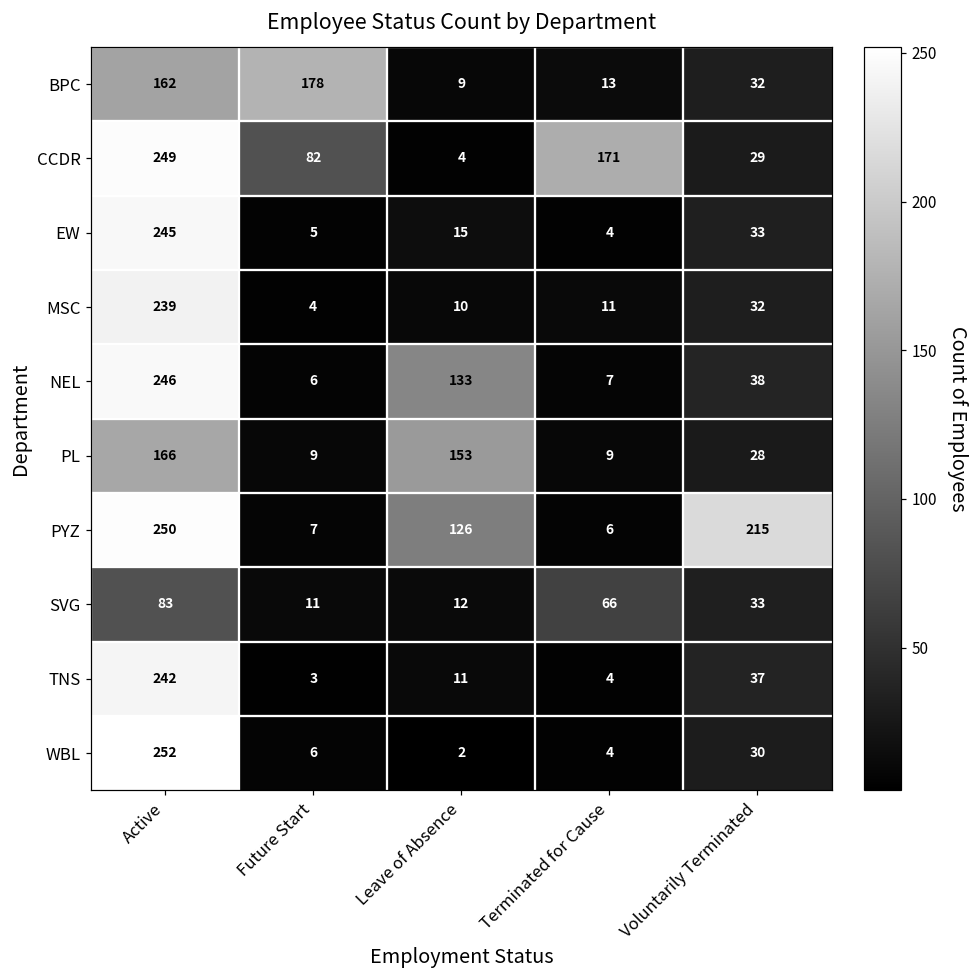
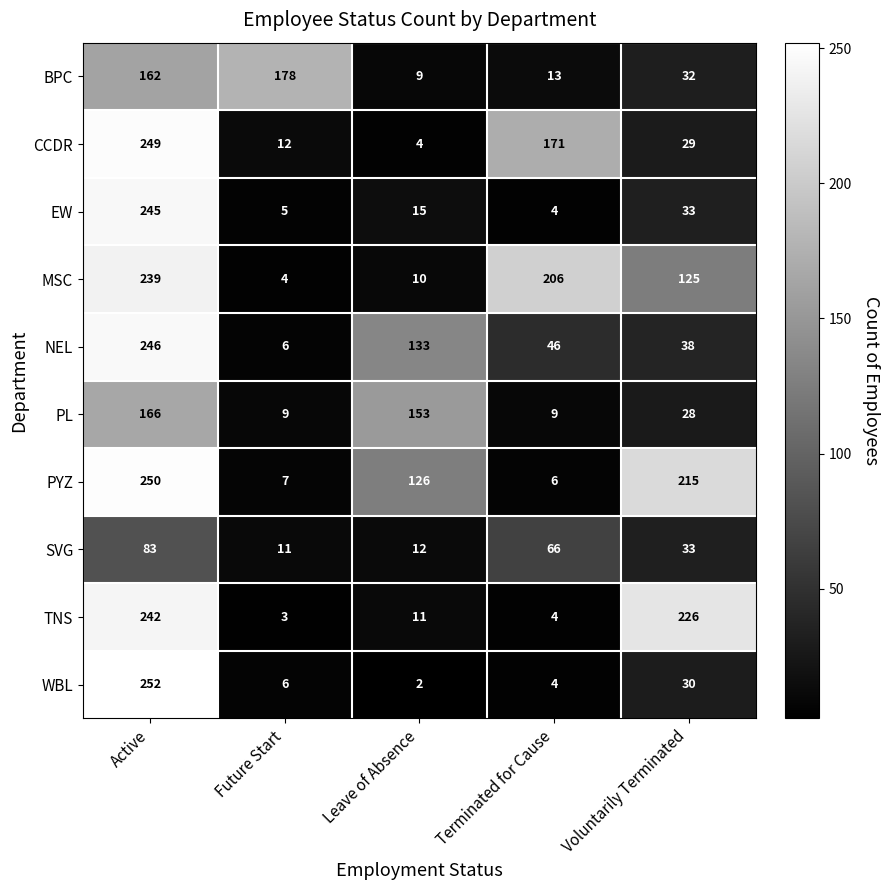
CCDR, Future Start: 82 -> 12
MSC, Terminated for Cause: 11 -> 206
MSC, Voluntarily Terminated: 32 -> 125
NEL, Terminated for Cause: 7 -> 46
TNS, Voluntarily Terminated: 37 -> 226
